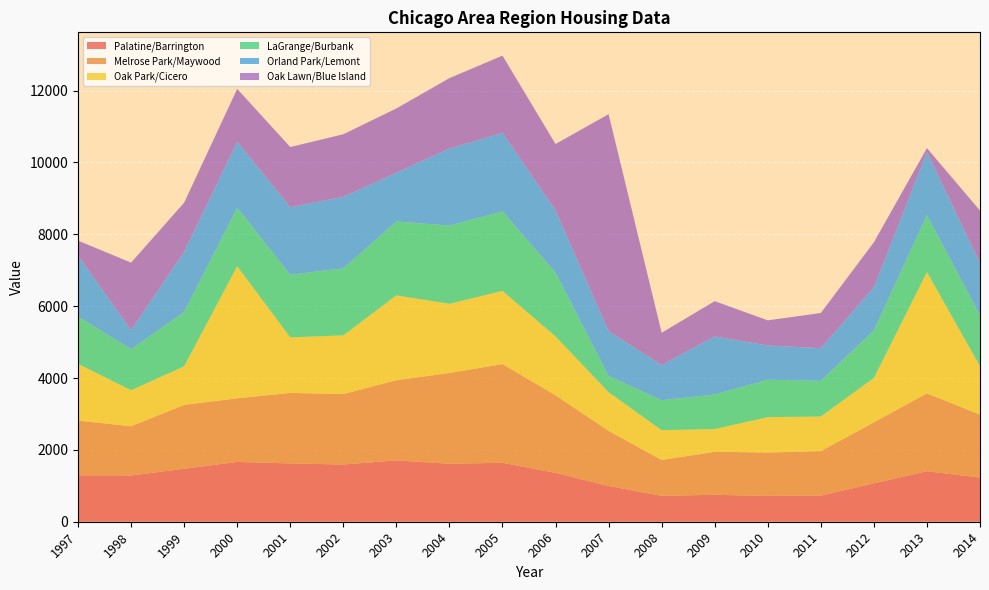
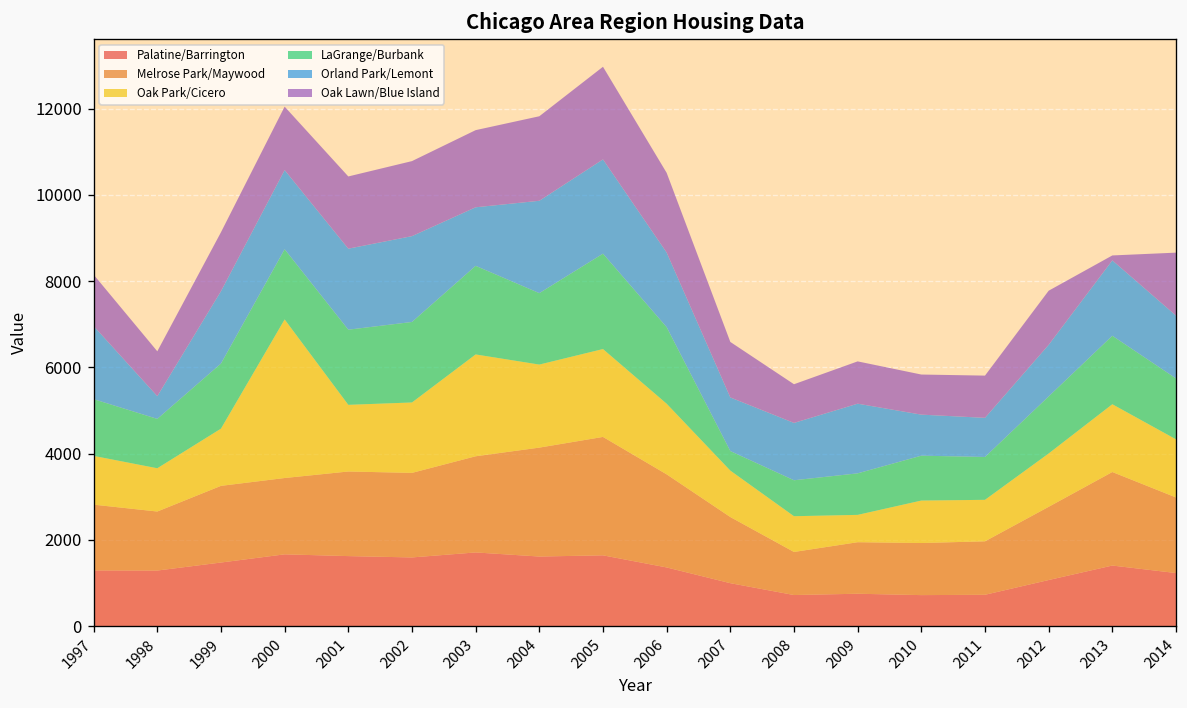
Oak Park/Cicero, 1997: 1600 -> 1100
Oak Lawn/Blue Island, 1997: 400 -> 1200
Oak Lawn/Blue Island, 1998: 1900 -> 1000
Oak Park/Cicero, 1999: 1100 -> 1300
LaGrange/Burbank, 2004: 2200 -> 1700
Oak Lawn/Blue Island, 2007: 6000 -> 1300
Orland Park/Lemont, 2008: 1000 -> 1300
Oak Lawn/Blue Island, 2010: 700 -> 900
Oak Park/Cicero, 2013: 3400 -> 1600
